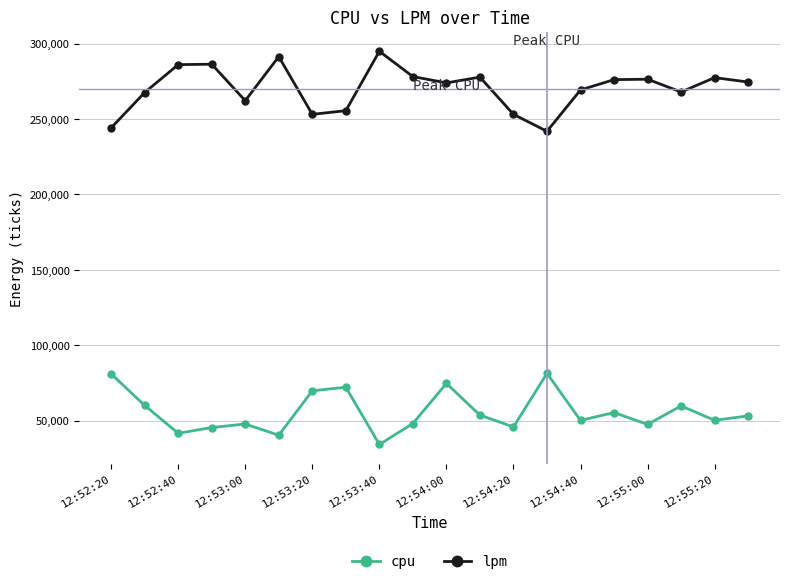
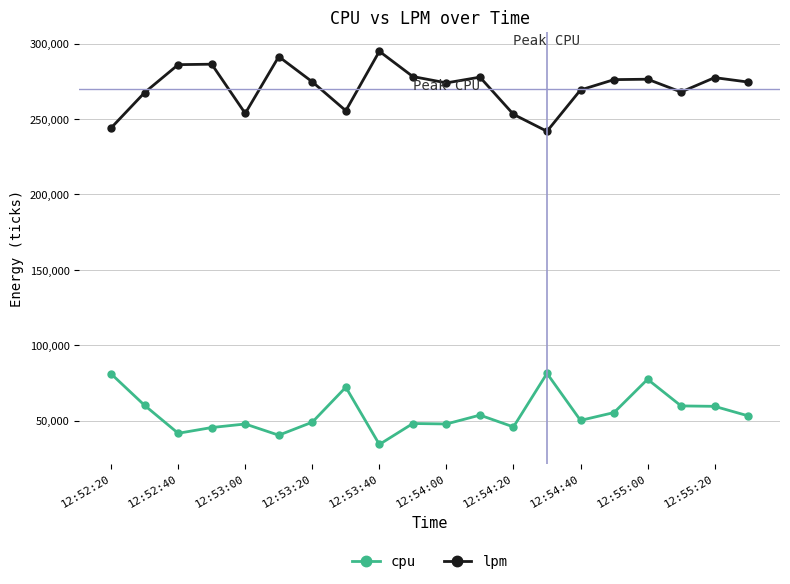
lpm, 12:53:00: 262,000 -> 254,000
cpu, 12:53:20: 70,000 -> 49,000
lpm, 12:53:20: 253,000 -> 275,000
cpu, 12:54:00: 75,000 -> 48,000
cpu, 12:55:00: 47,000 -> 77,000
cpu, 12:55:20: 50,000 -> 59,000
